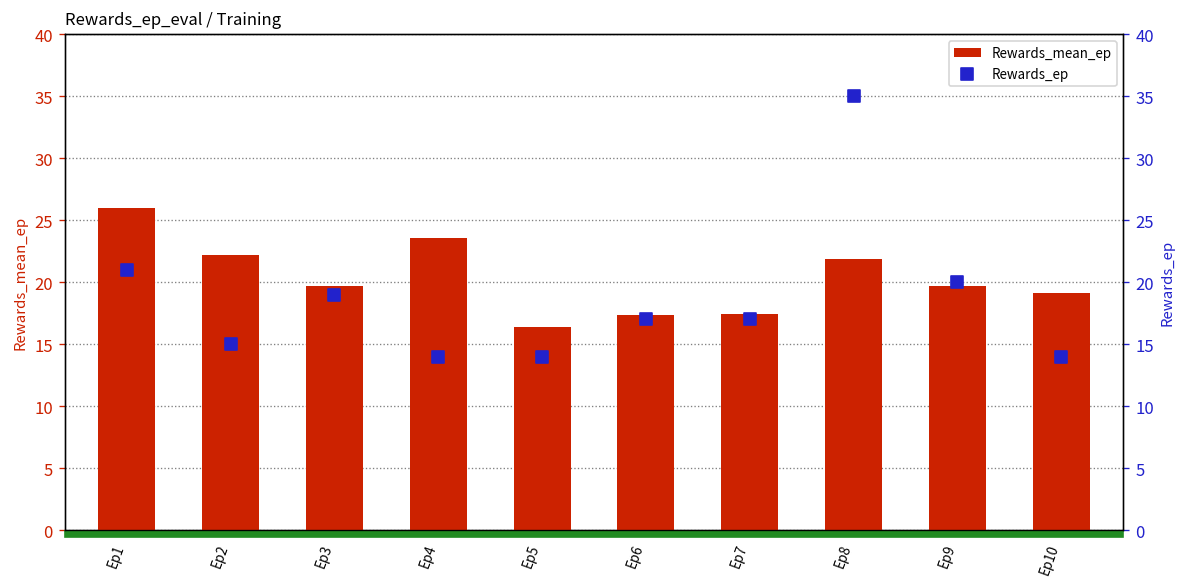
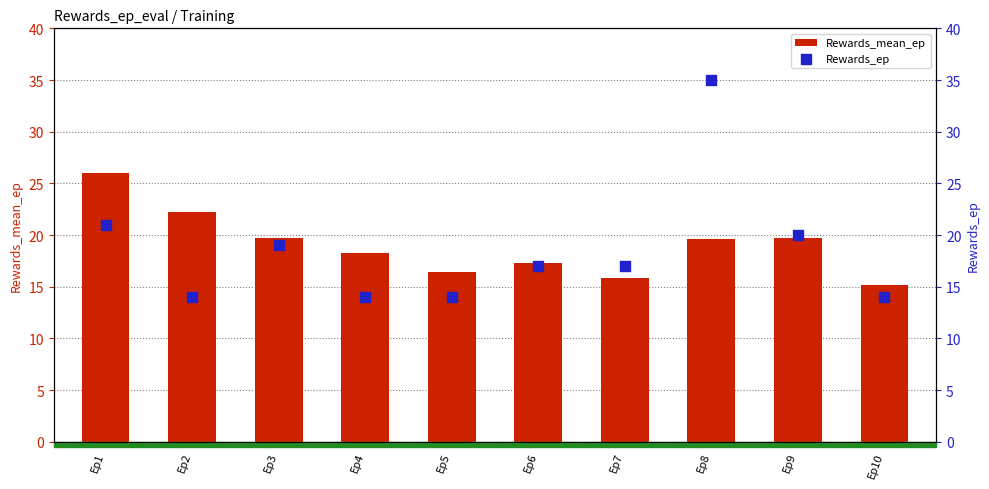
Rewards_mean_ep, Ep4: 23.6 -> 18.3
Rewards_mean_ep, Ep7: 17.4 -> 15.8
Rewards_mean_ep, Ep8: 21.9 -> 19.6
Rewards_mean_ep, Ep10: 19.1 -> 15.2
Rewards_ep, Ep2: 15 -> 14
